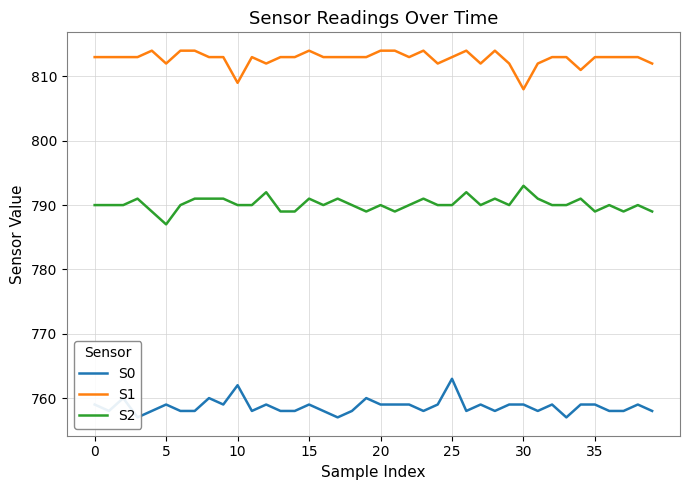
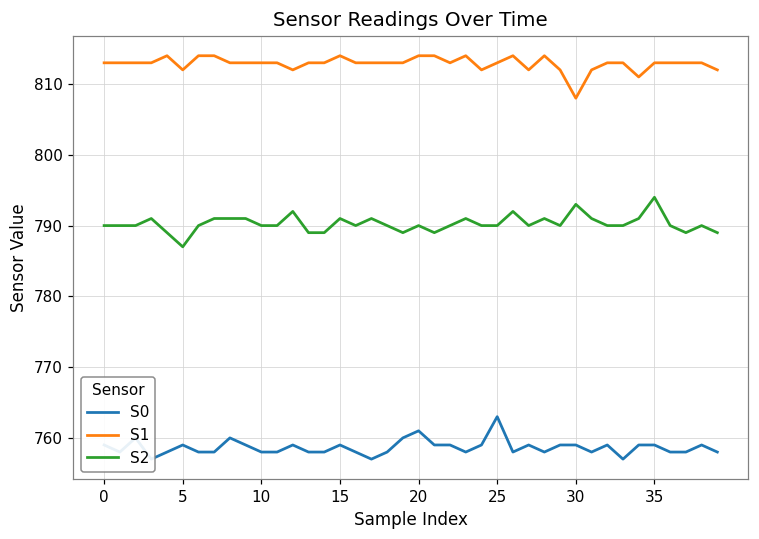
S0, 10: 762 -> 758
S1, 10: 809 -> 813
S0, 20: 759 -> 761
S2, 35: 789 -> 794
